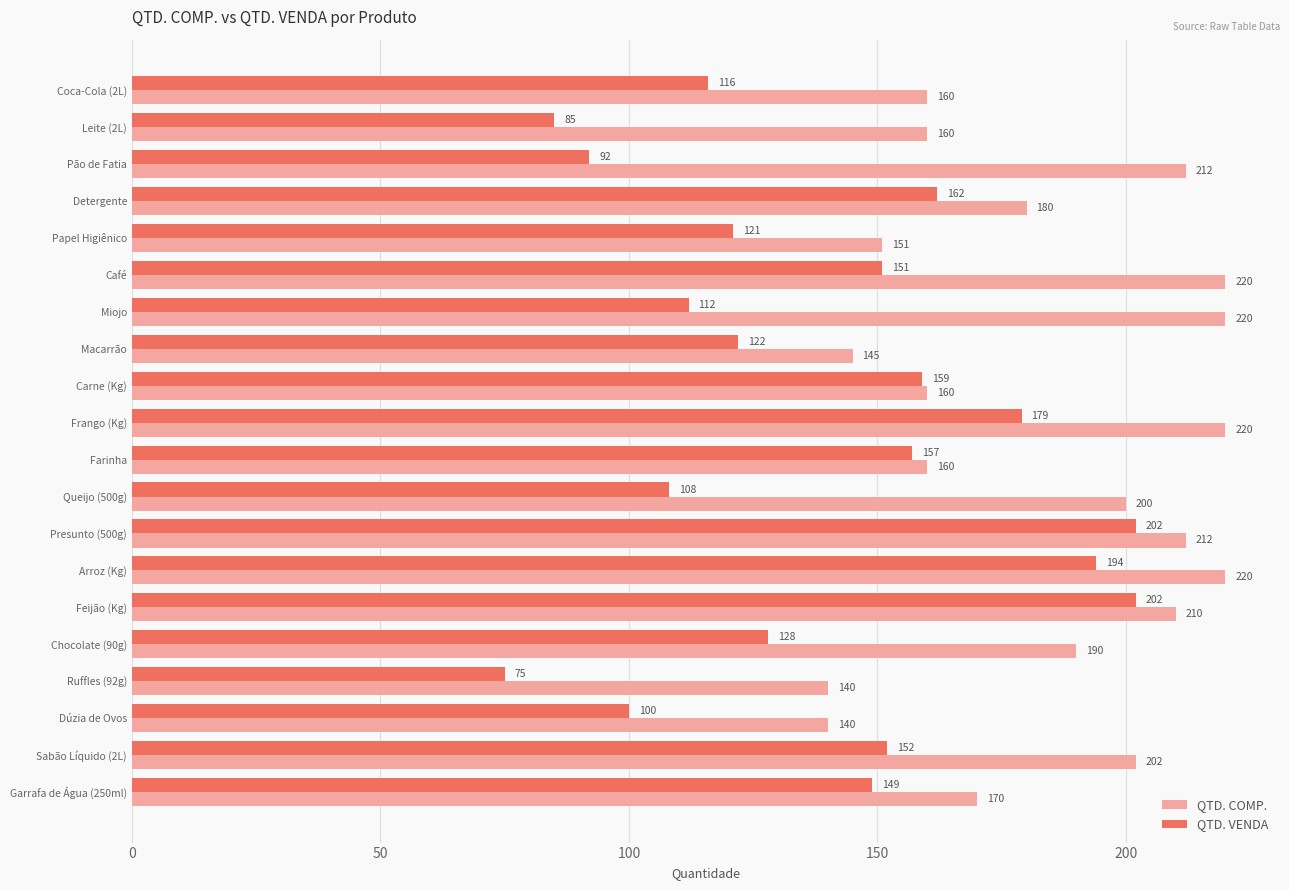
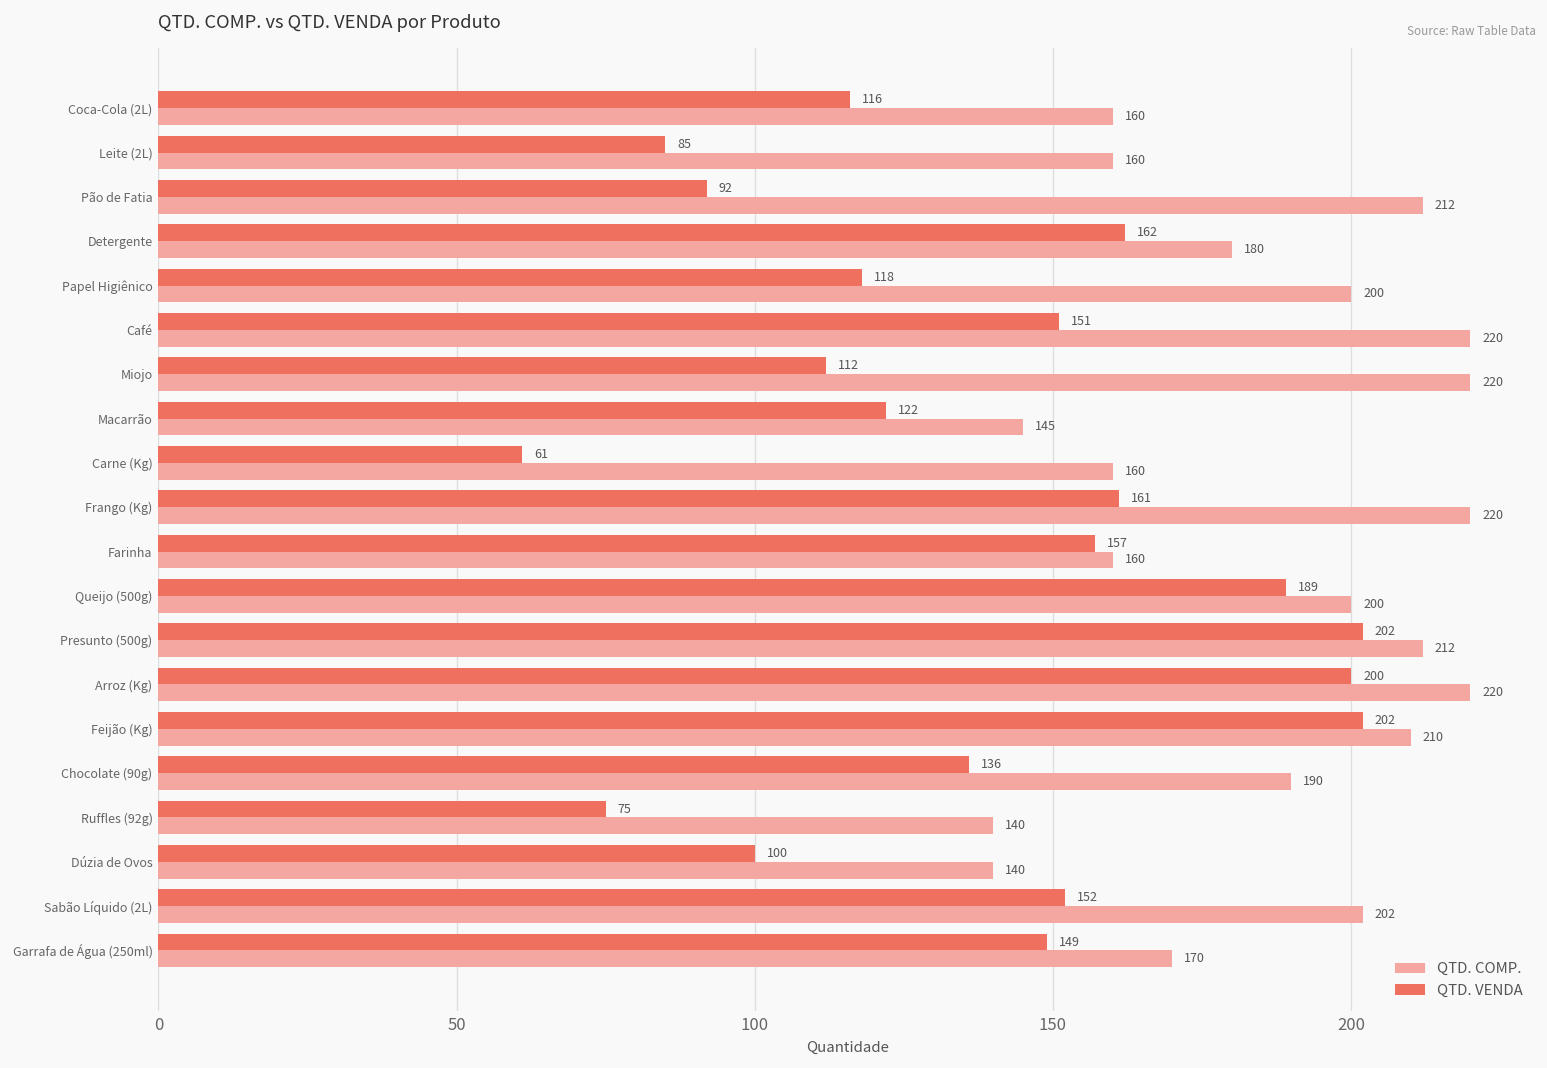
QTD. VENDA, Papel Higiênico: 121 -> 118
QTD. COMP., Papel Higiênico: 151 -> 200
QTD. VENDA, Carne (Kg): 159 -> 61
QTD. VENDA, Frango (Kg): 179 -> 161
QTD. VENDA, Queijo (500g): 108 -> 189
QTD. VENDA, Arroz (Kg): 194 -> 200
QTD. VENDA, Chocolate (90g): 128 -> 136
